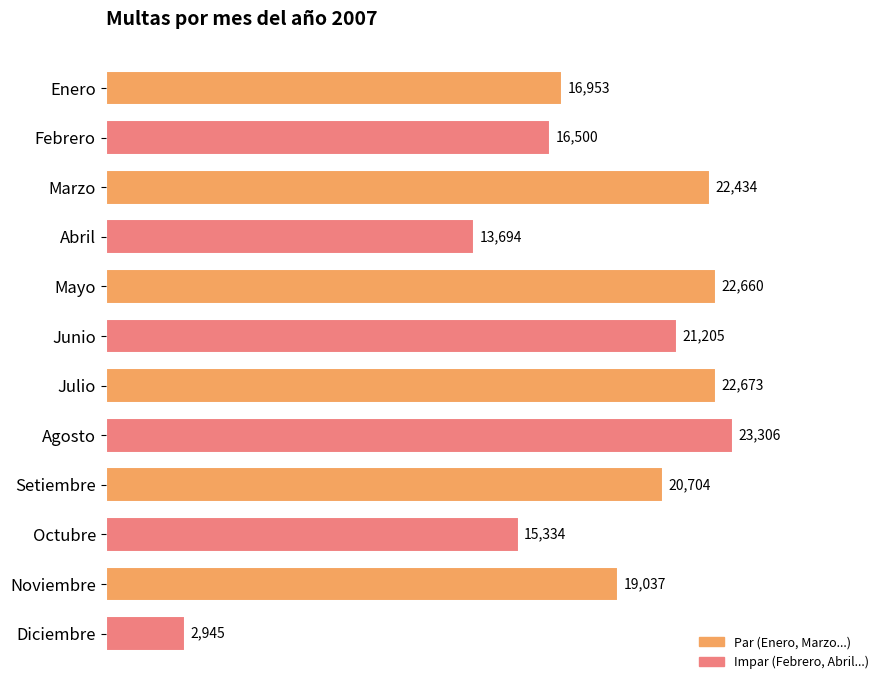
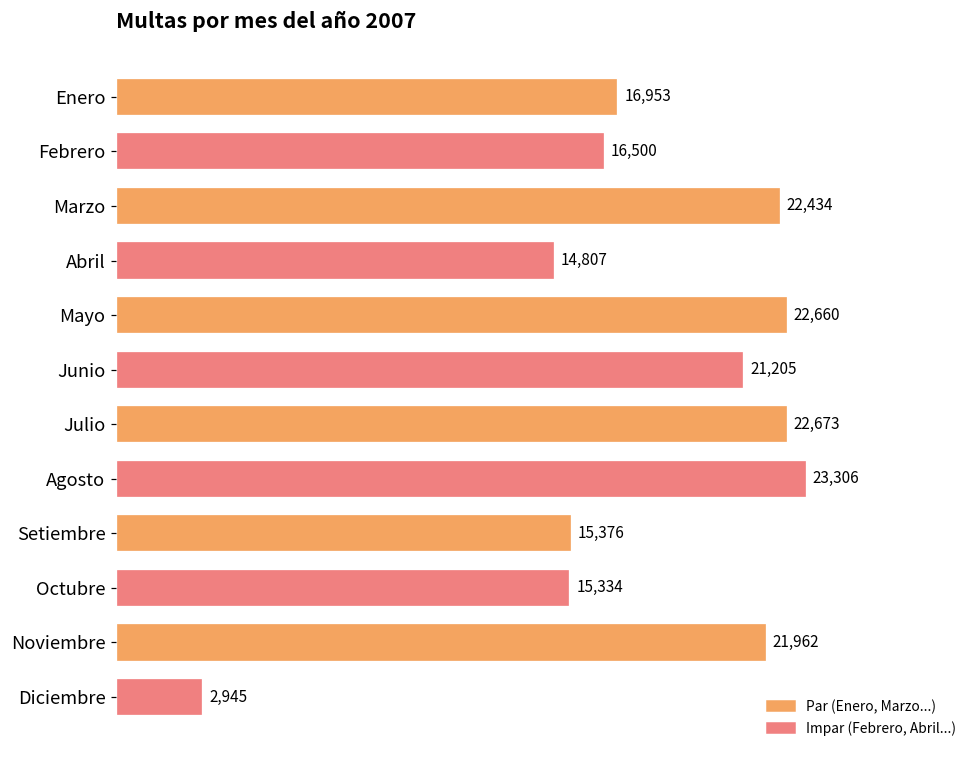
Abril: 13,694 -> 14,807
Setiembre: 20,704 -> 15,376
Noviembre: 19,037 -> 21,962
